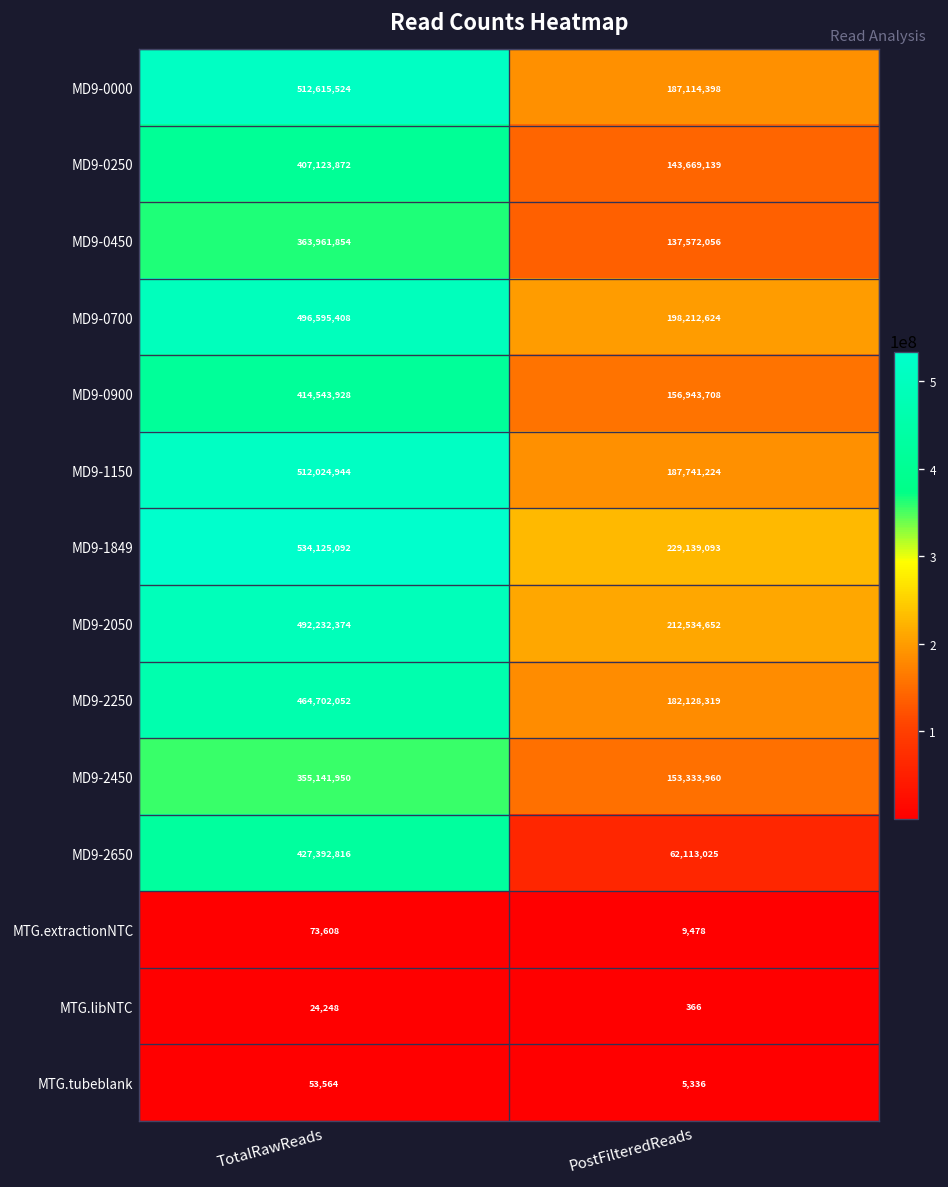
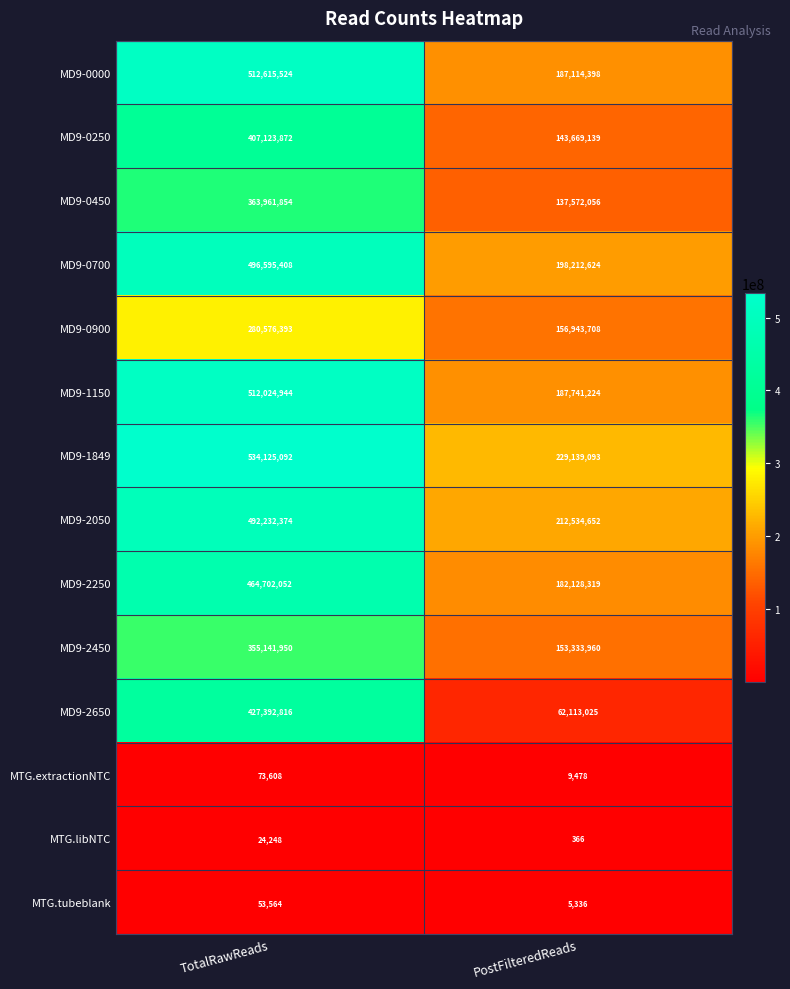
MD9-0900, TotalRawReads: 414,543,928 -> 280,576,393
